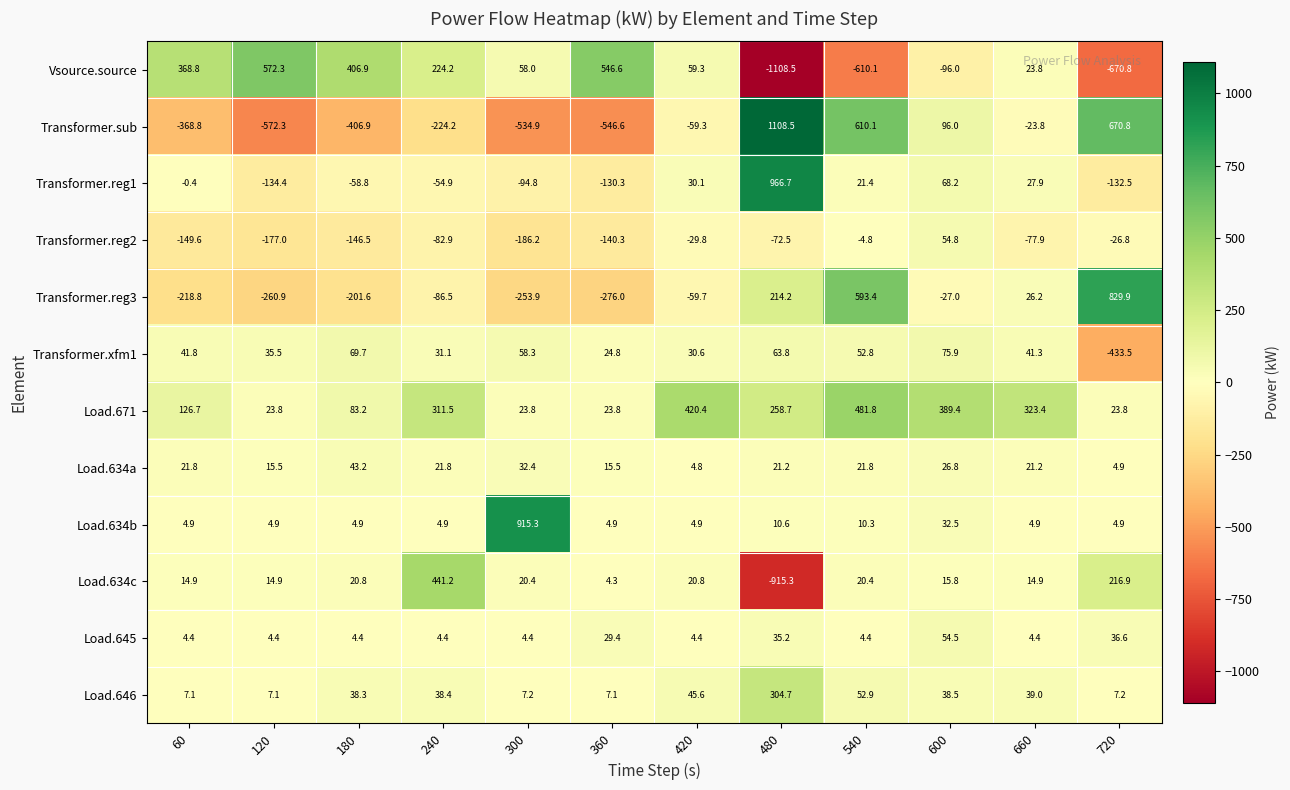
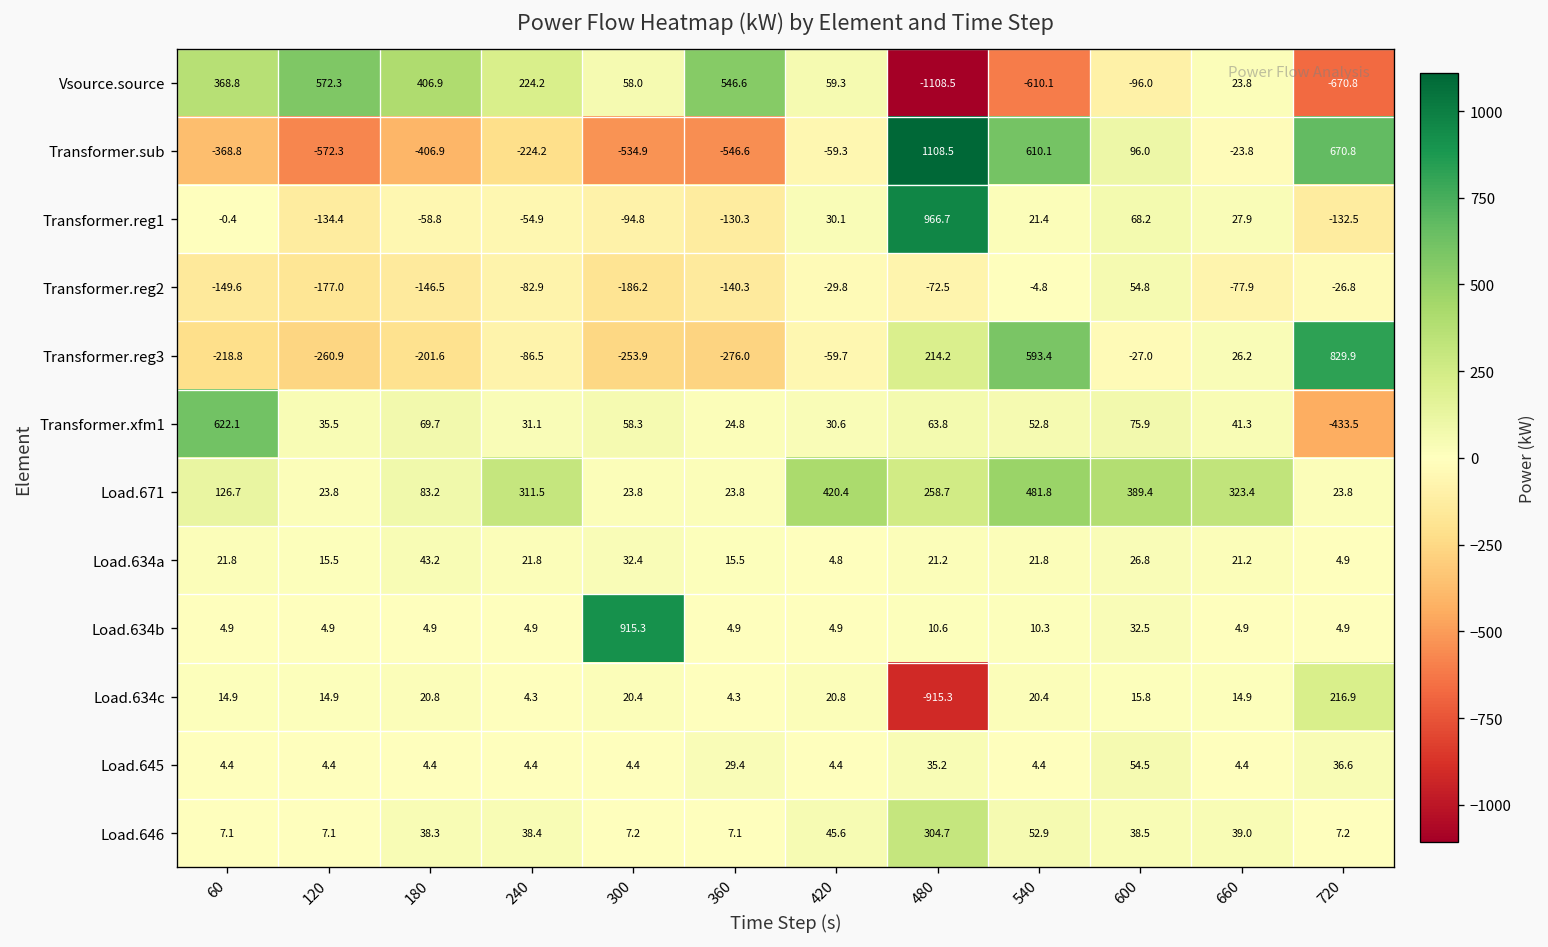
Transformer.xfm1, 60: 41.8 -> 622.1
Load.634c, 240: 441.2 -> 4.3
